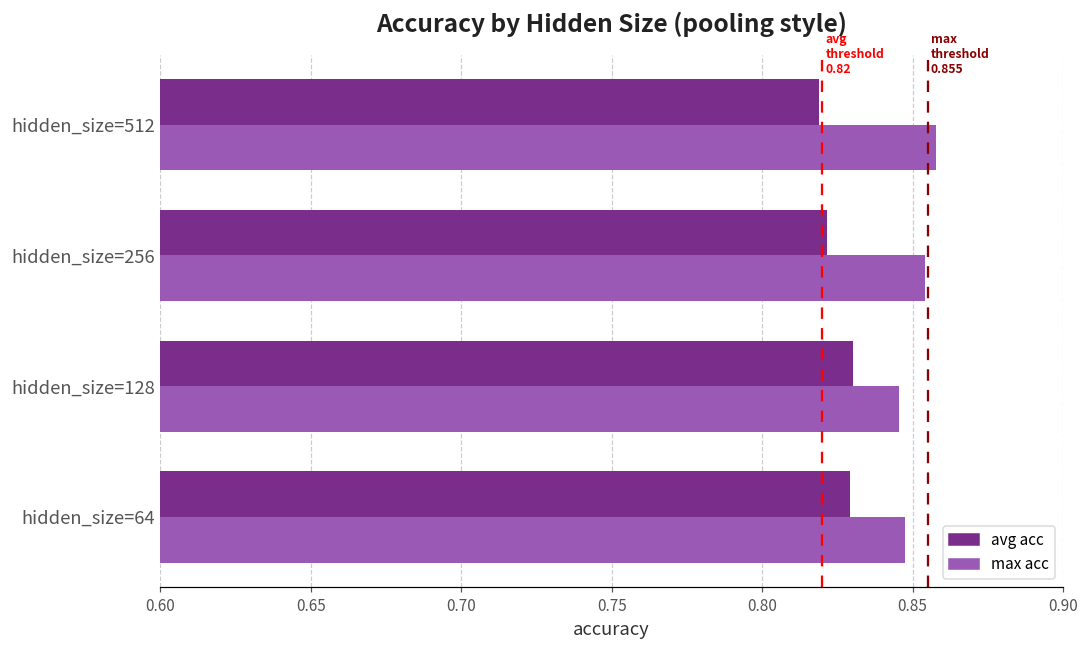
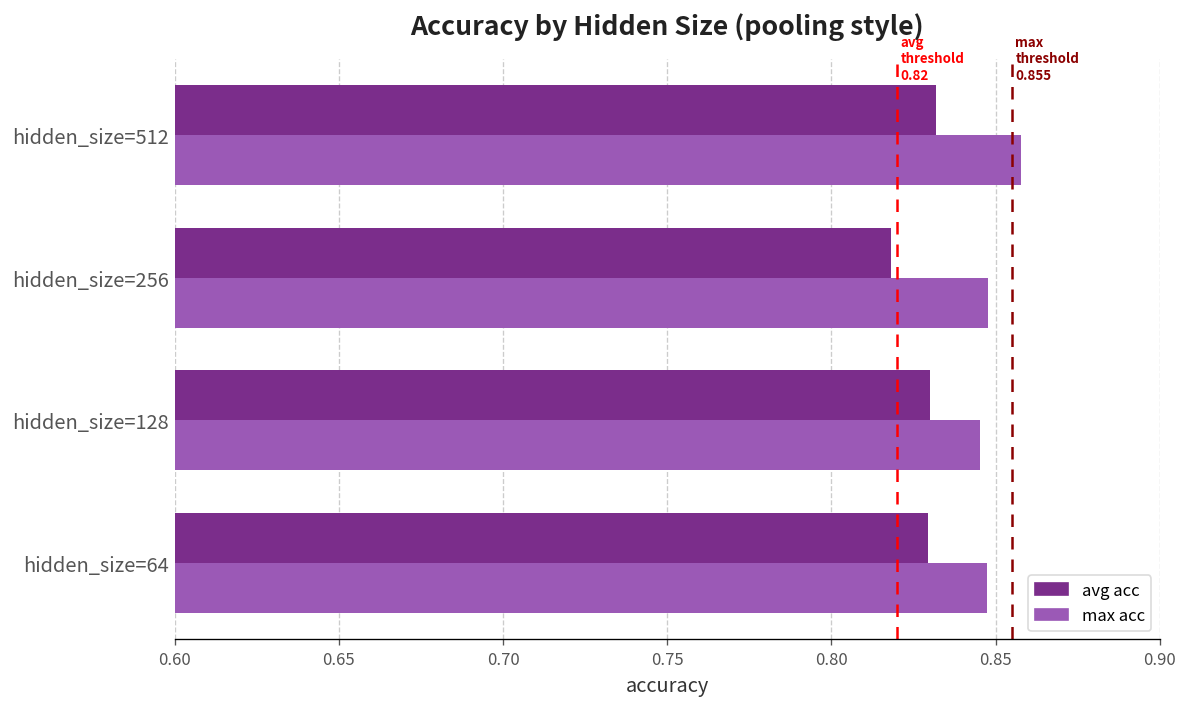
avg acc, hidden_size=512: 0.819 -> 0.832
avg acc, hidden_size=256: 0.822 -> 0.818
max acc, hidden_size=256: 0.854 -> 0.848
